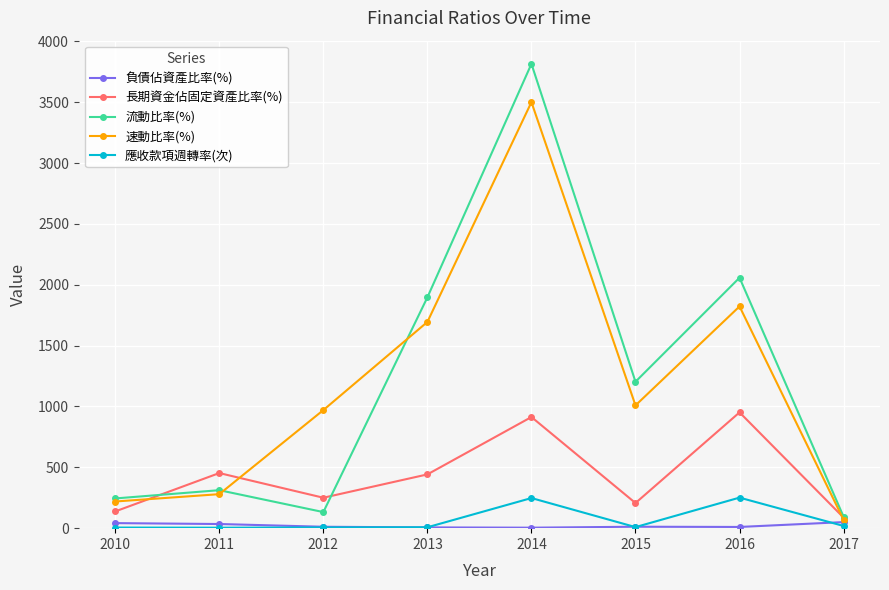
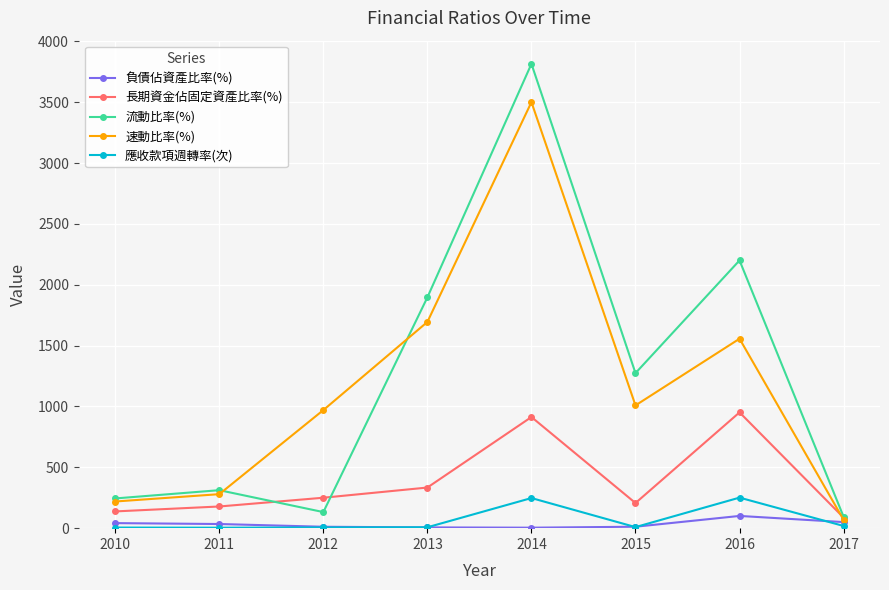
長期資金佔固定資產比率(%), 2011: 450 -> 180
長期資金佔固定資產比率(%), 2013: 440 -> 330
流動比率(%), 2015: 1200 -> 1270
負債佔資產比率(%), 2016: 10 -> 100
流動比率(%), 2016: 2060 -> 2200
速動比率(%), 2016: 1820 -> 1560
